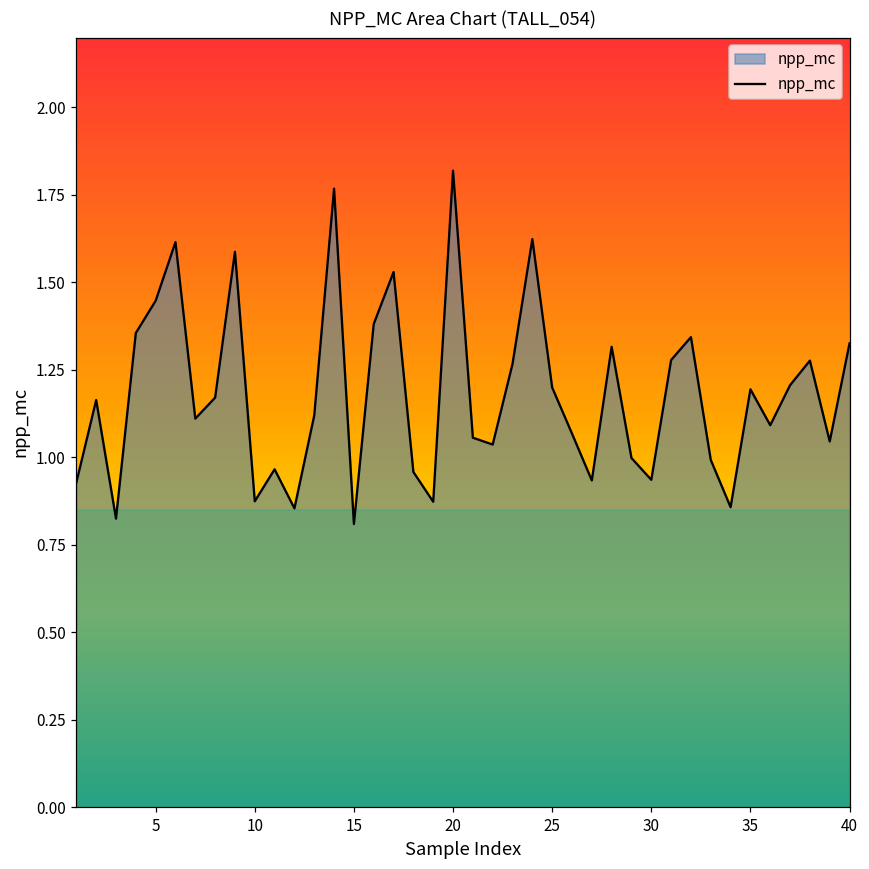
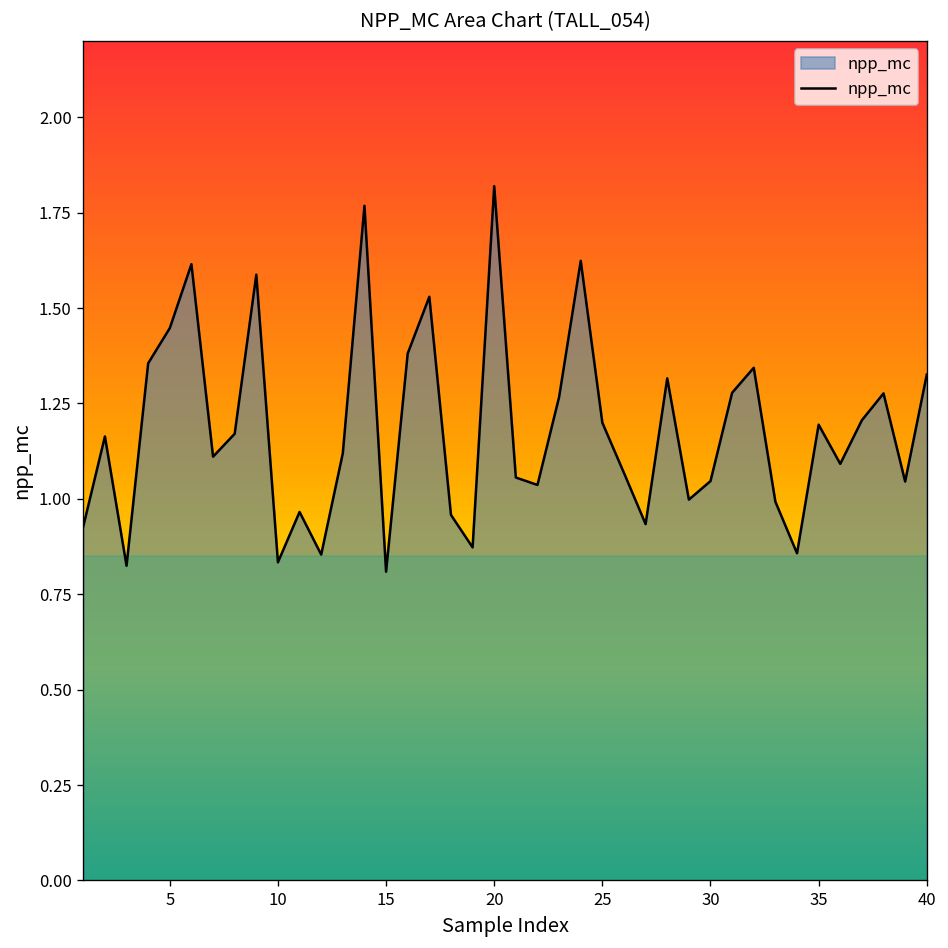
10: 0.87 -> 0.83
30: 0.94 -> 1.05
